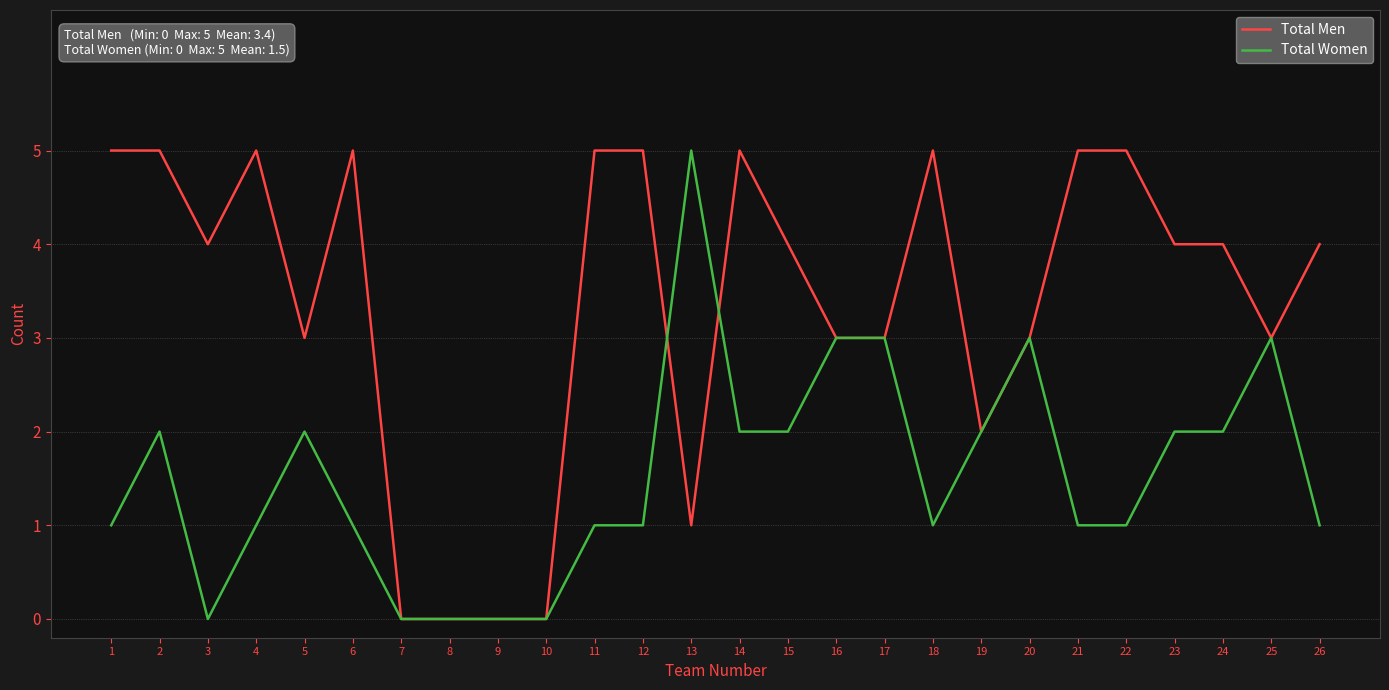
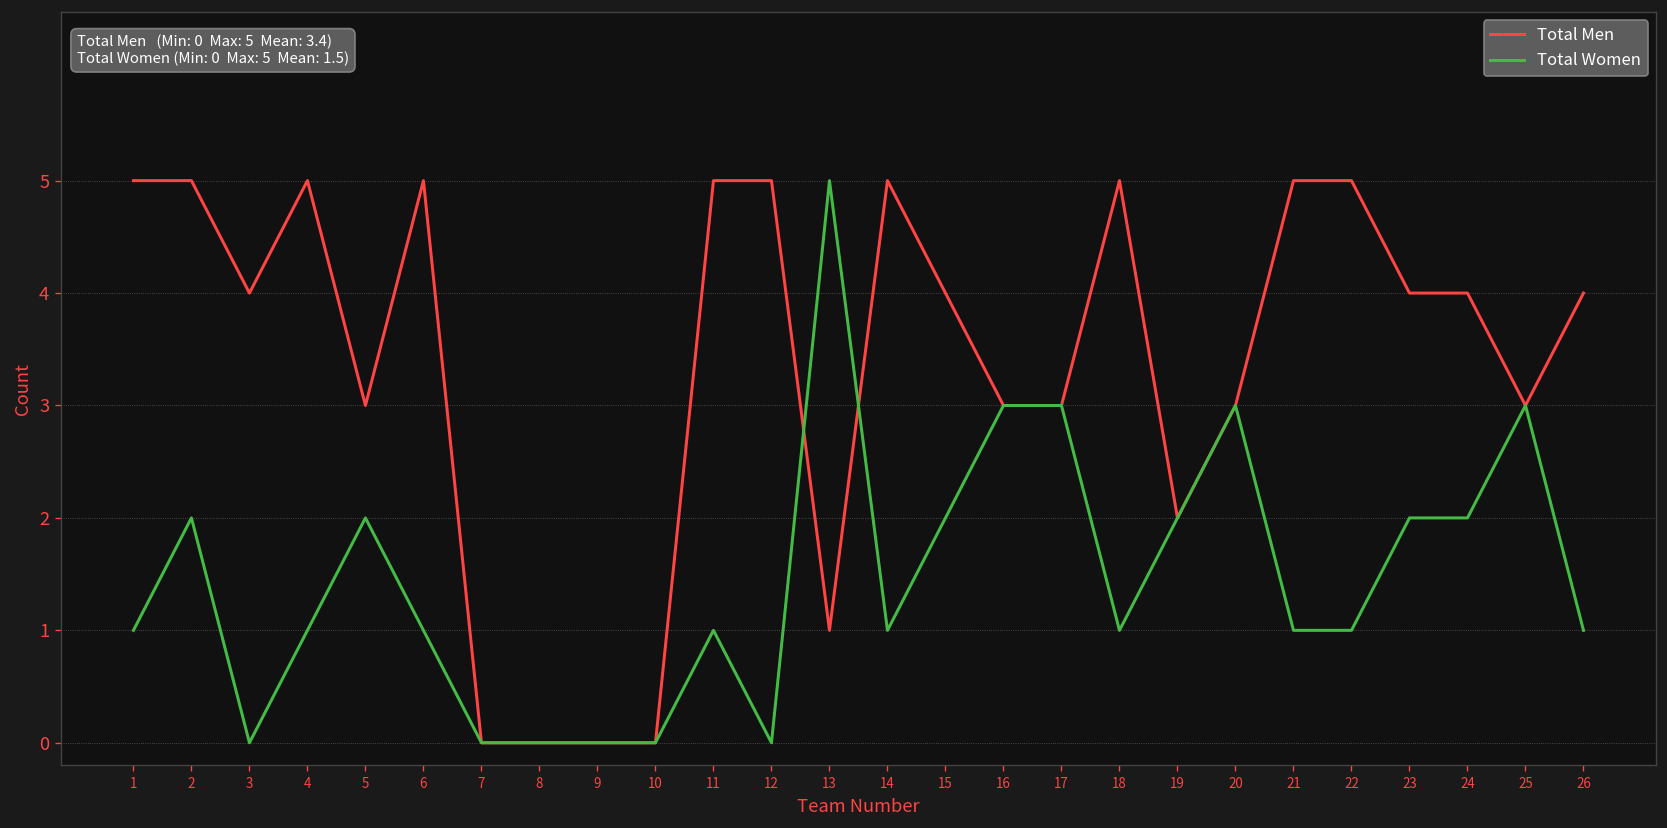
Total Women, 12: 1 -> 0
Total Women, 14: 2 -> 1
